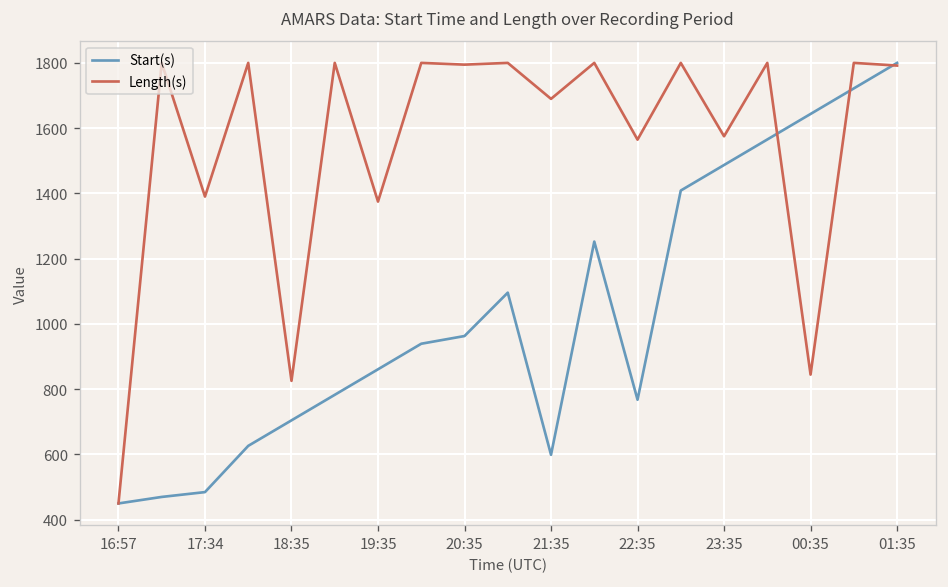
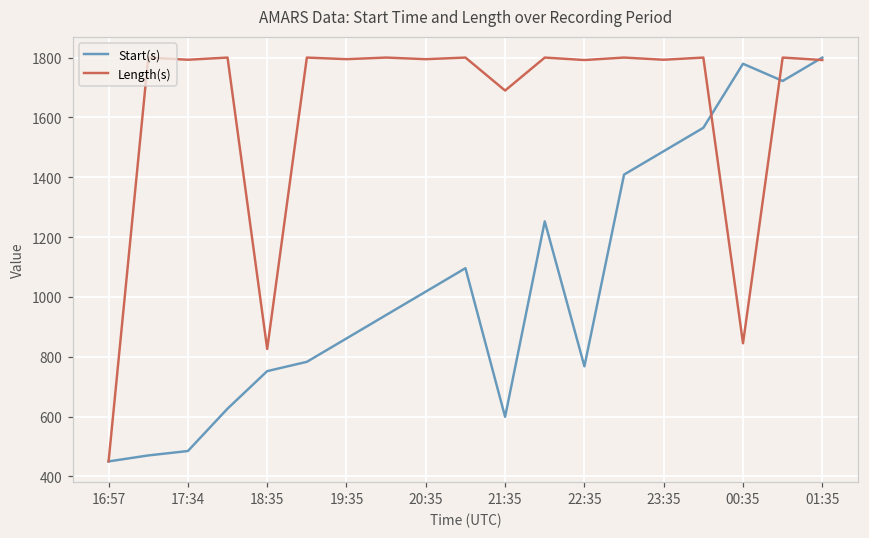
Length(s), 17:34: 1390 -> 1790
Start(s), 18:35: 700 -> 750
Length(s), 19:35: 1370 -> 1790
Start(s), 20:35: 960 -> 1020
Length(s), 22:35: 1560 -> 1790
Length(s), 23:35: 1580 -> 1790
Start(s), 00:35: 1640 -> 1780
